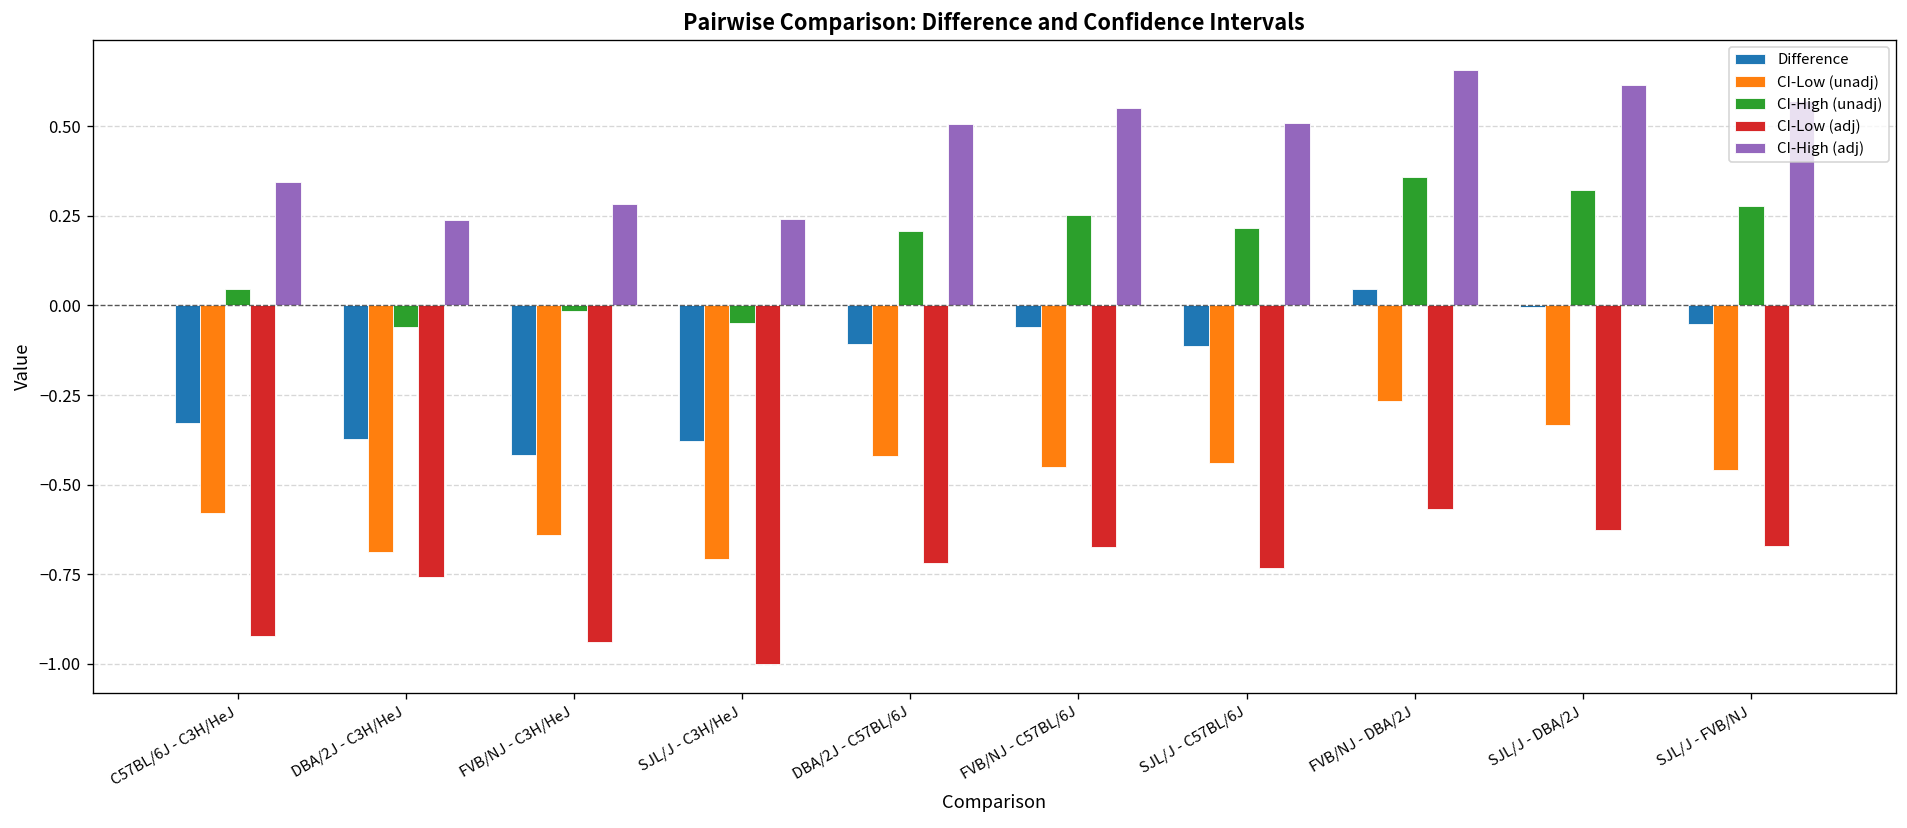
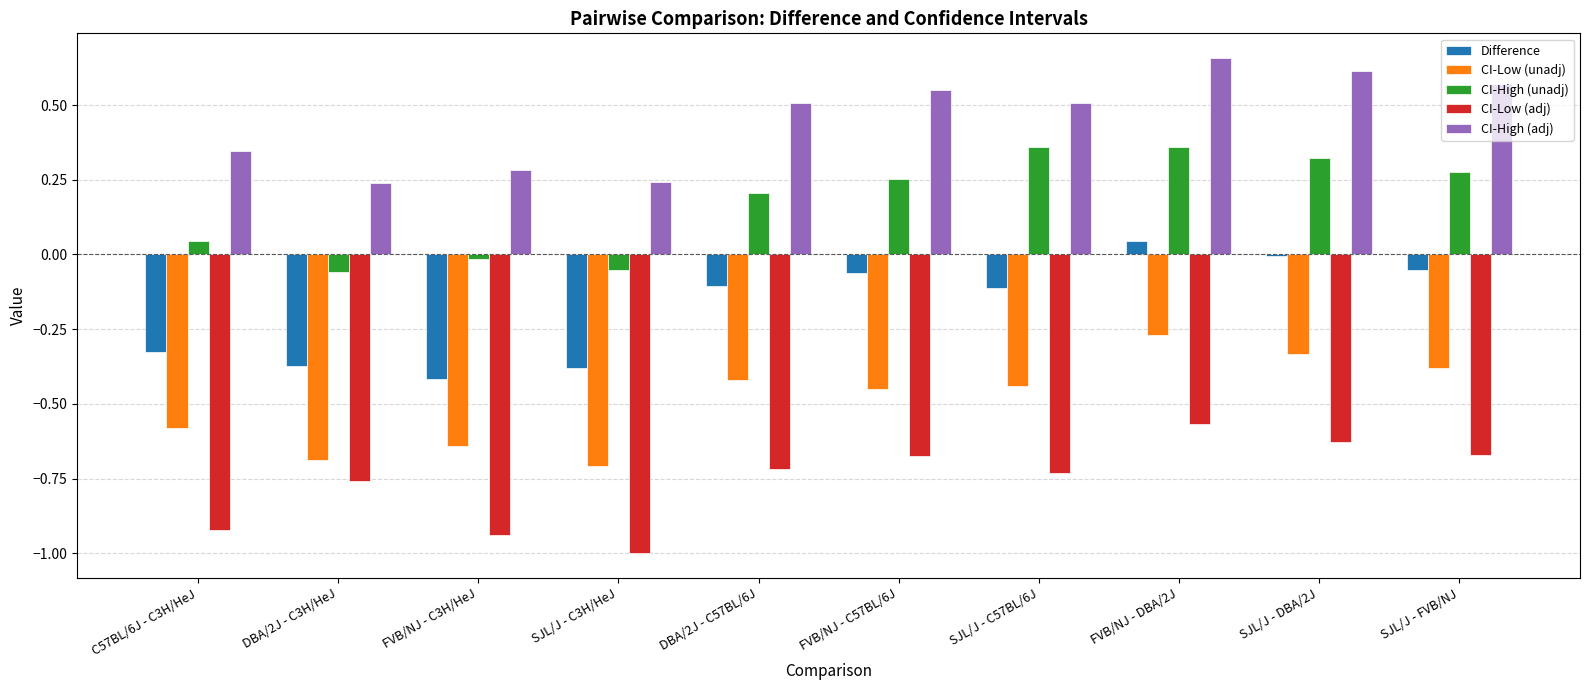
CI-High (unadj), SJL/J - C57BL/6J: 0.22 -> 0.36
CI-Low (unadj), SJL/J - FVB/NJ: -0.46 -> -0.38
